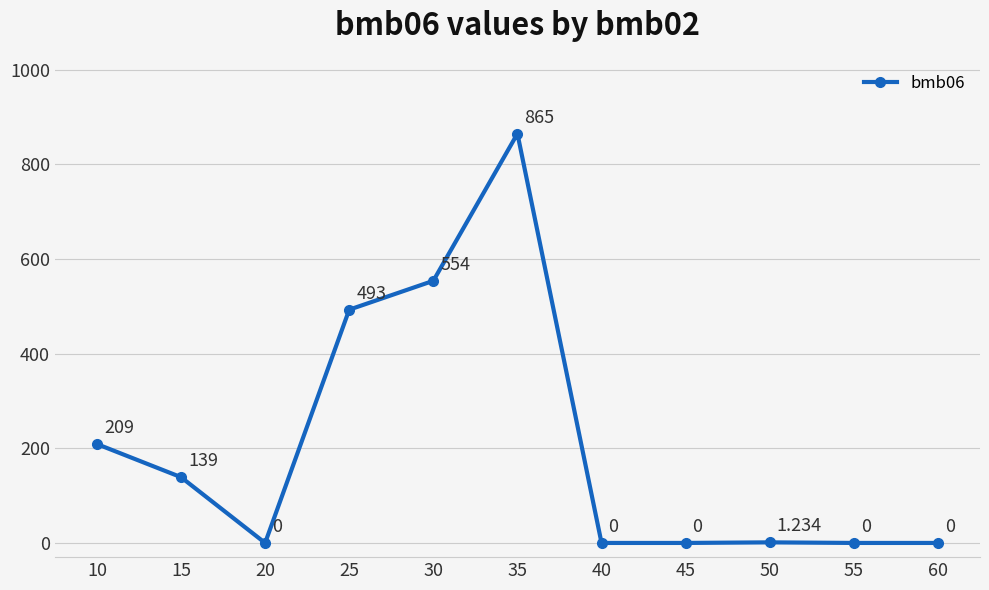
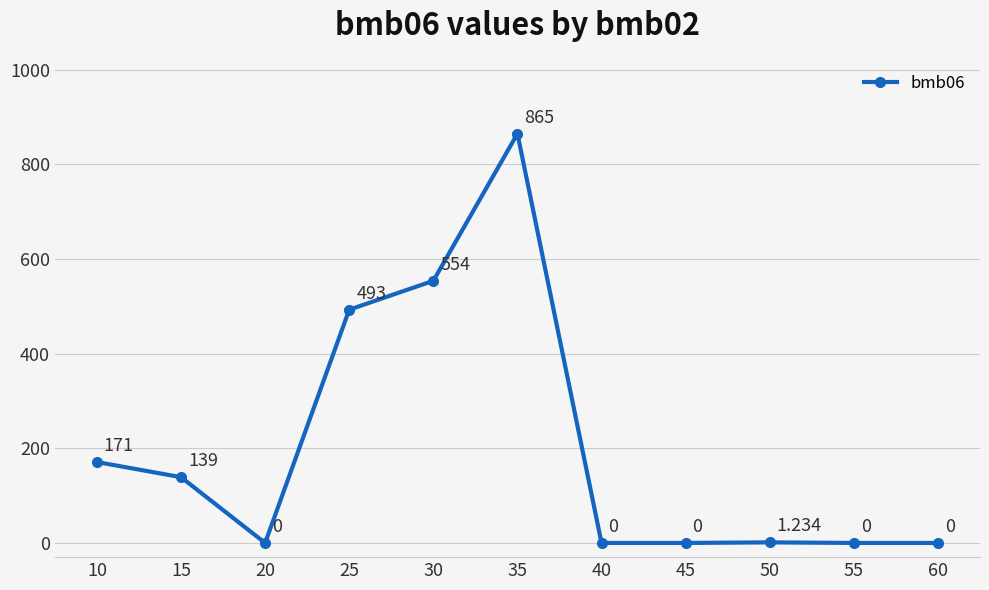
10: 209 -> 171
